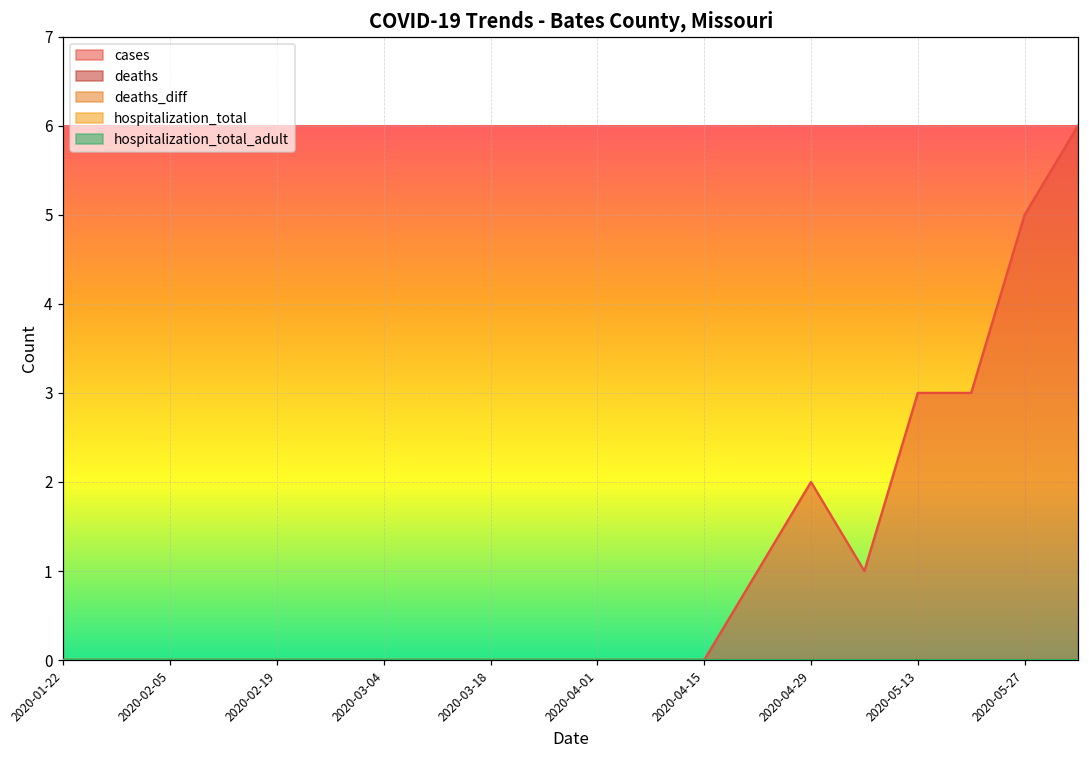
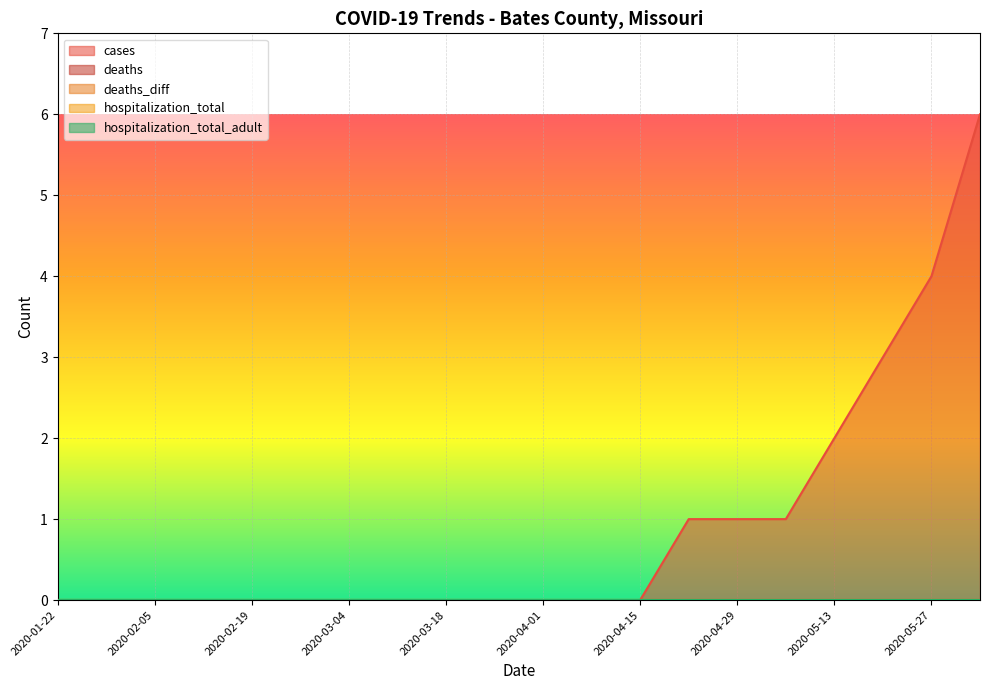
cases, 2020-04-29: 2 -> 1
cases, 2020-05-13: 3 -> 2
cases, 2020-05-27: 5 -> 4
